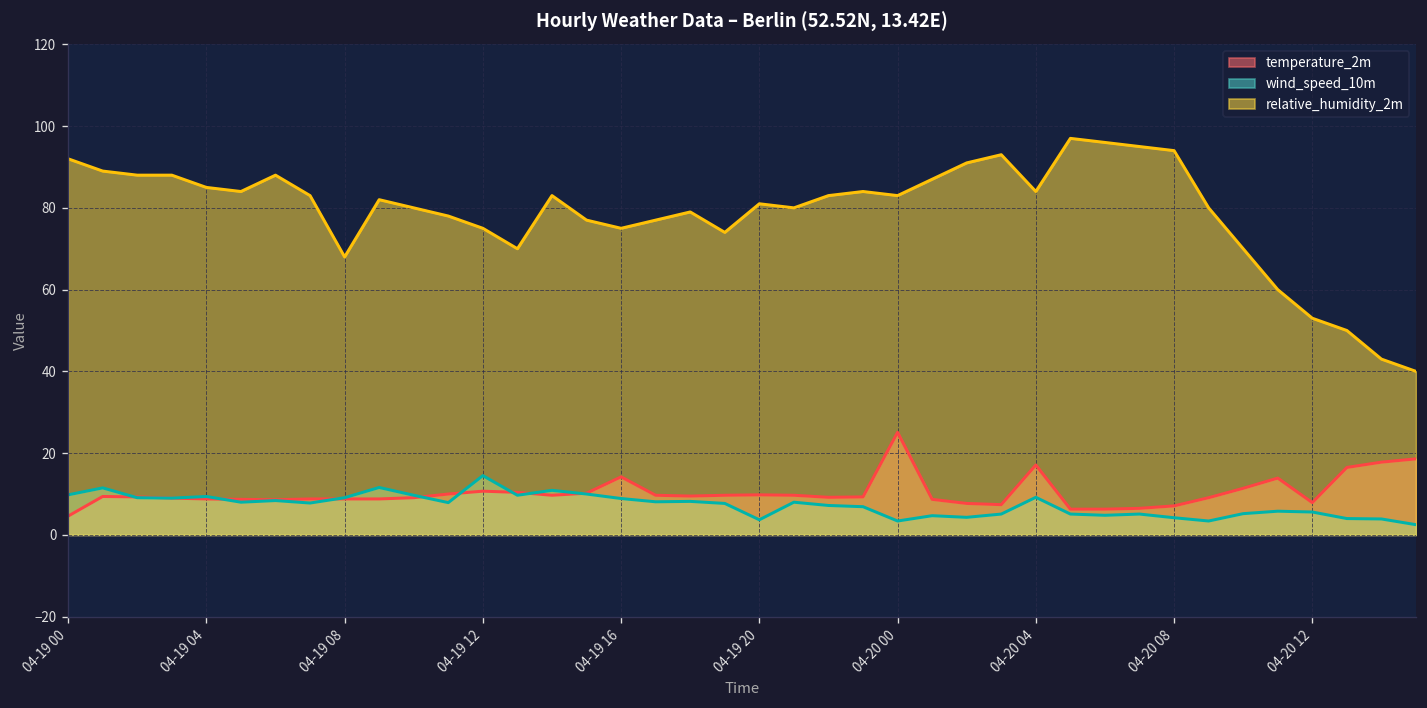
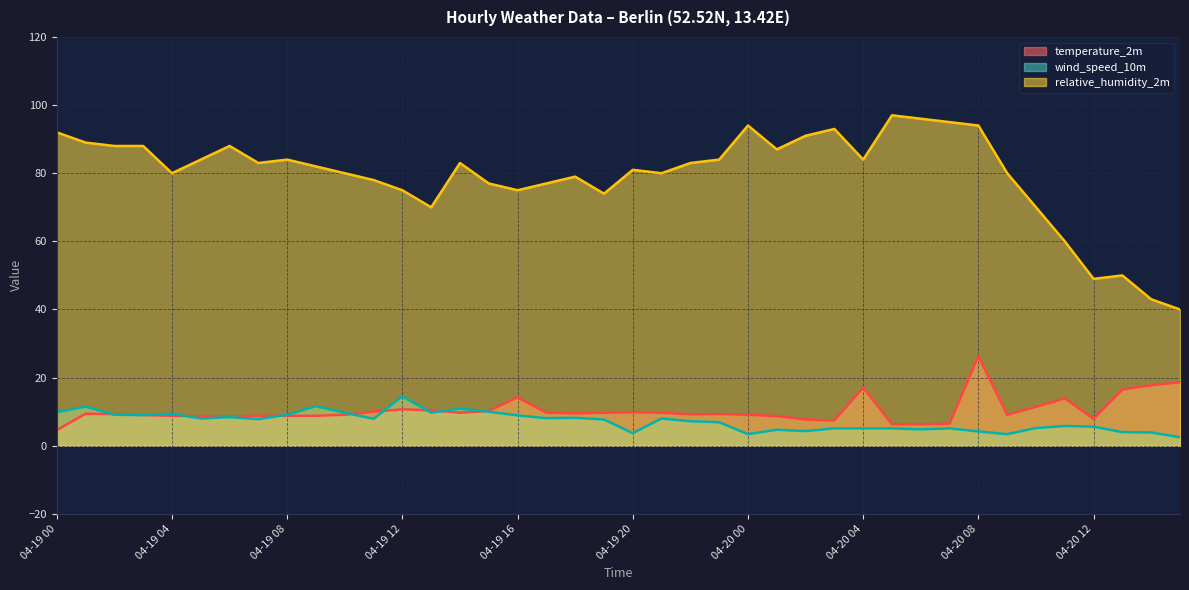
relative_humidity_2m, 04-19 04: 85 -> 80
relative_humidity_2m, 04-19 08: 68 -> 84
temperature_2m, 04-20 00: 25 -> 9
relative_humidity_2m, 04-20 00: 83 -> 94
wind_speed_10m, 04-20 04: 9 -> 5
temperature_2m, 04-20 08: 7 -> 26
relative_humidity_2m, 04-20 12: 53 -> 49
